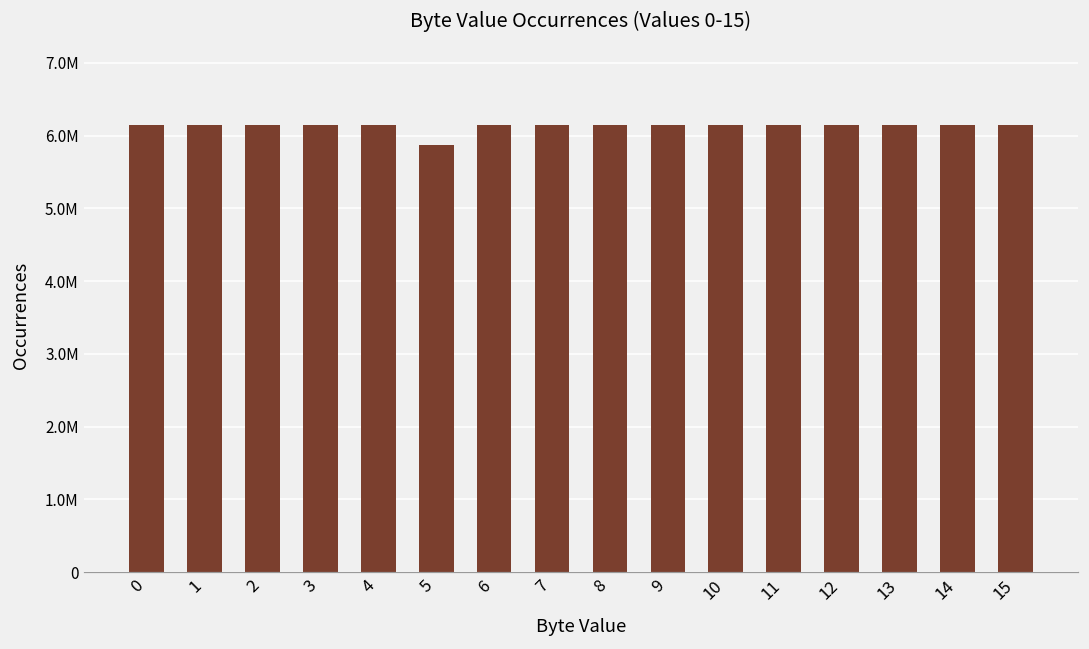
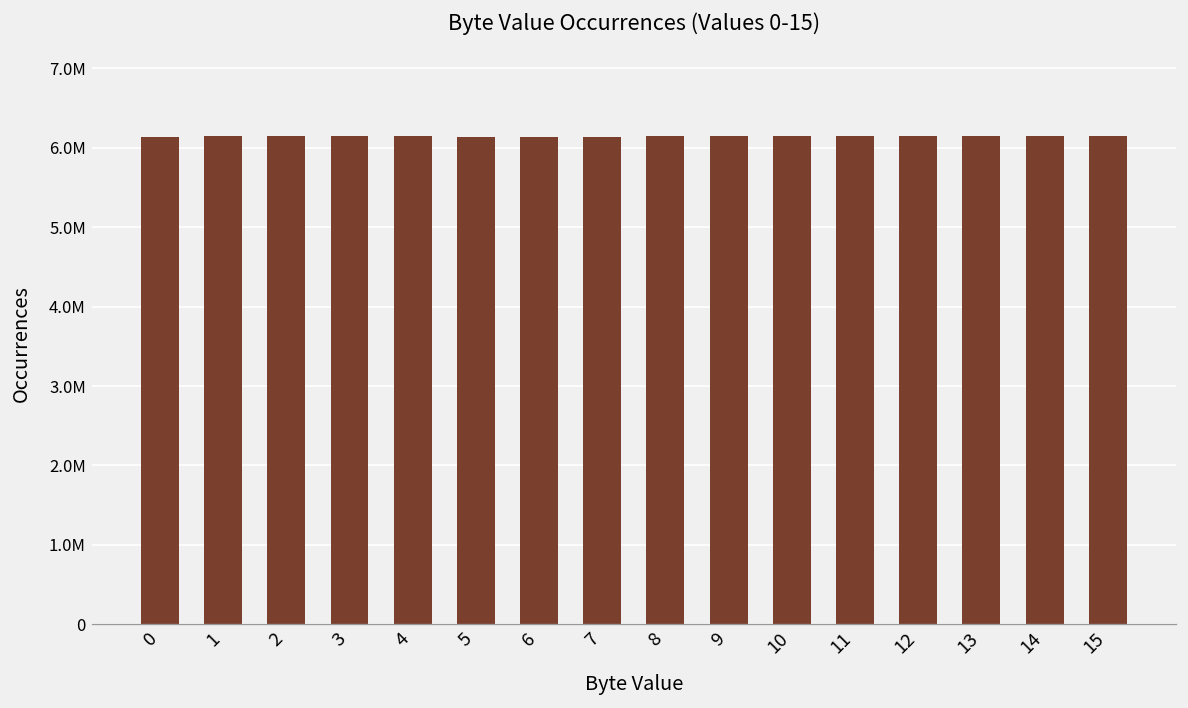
5: 5900000 -> 6100000
